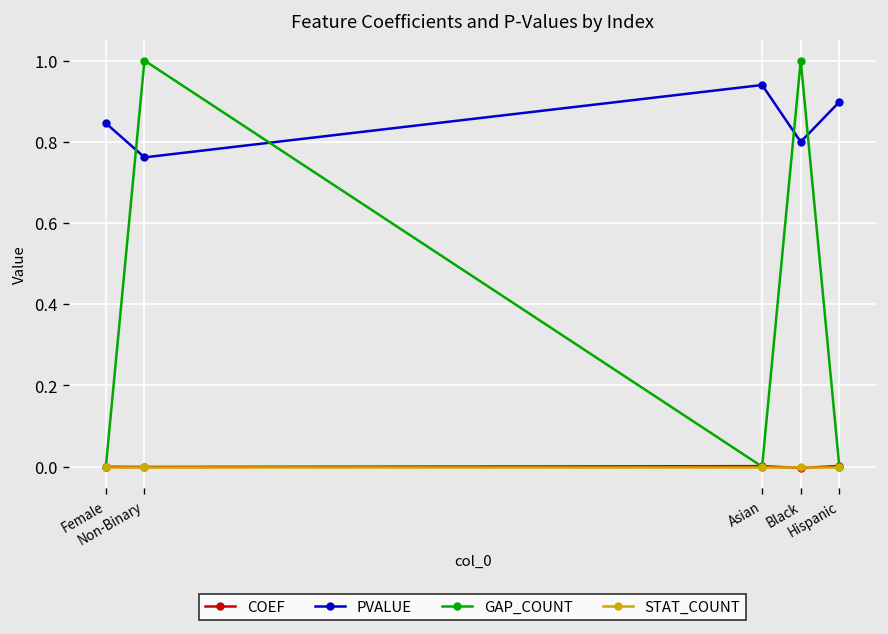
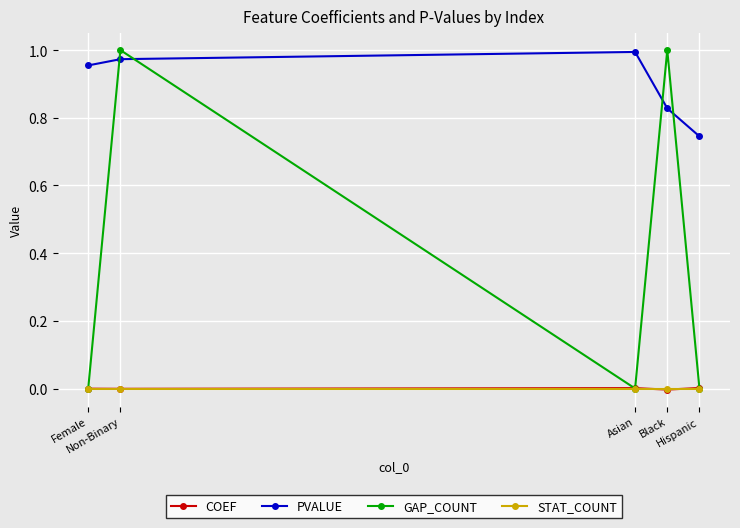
PVALUE, Female: 0.85 -> 0.95
PVALUE, Non-Binary: 0.76 -> 0.97
PVALUE, Asian: 0.94 -> 0.99
PVALUE, Black: 0.80 -> 0.83
PVALUE, Hispanic: 0.90 -> 0.75
